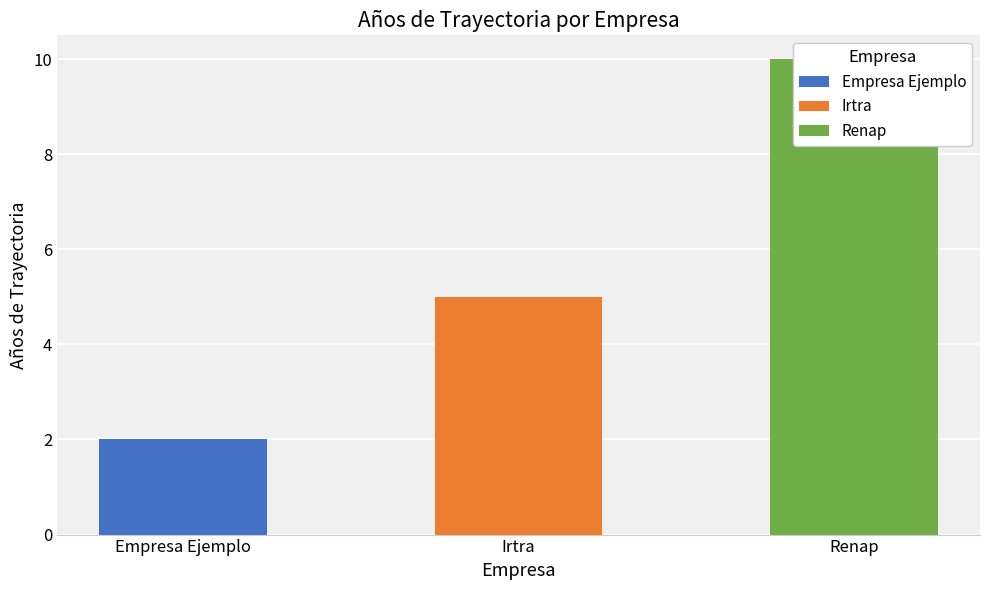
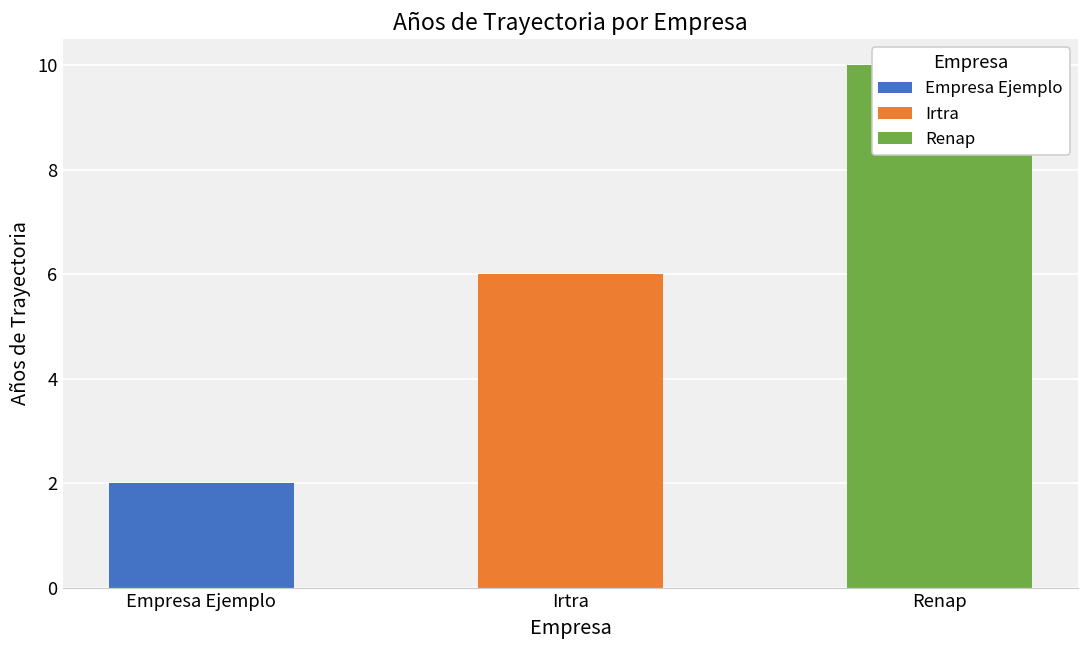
Irtra: 5 -> 6
